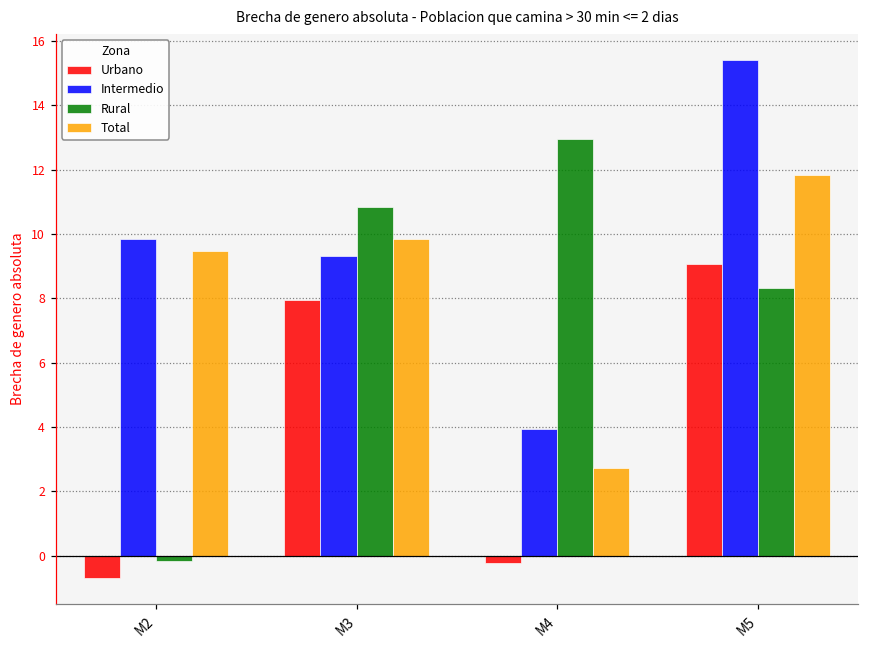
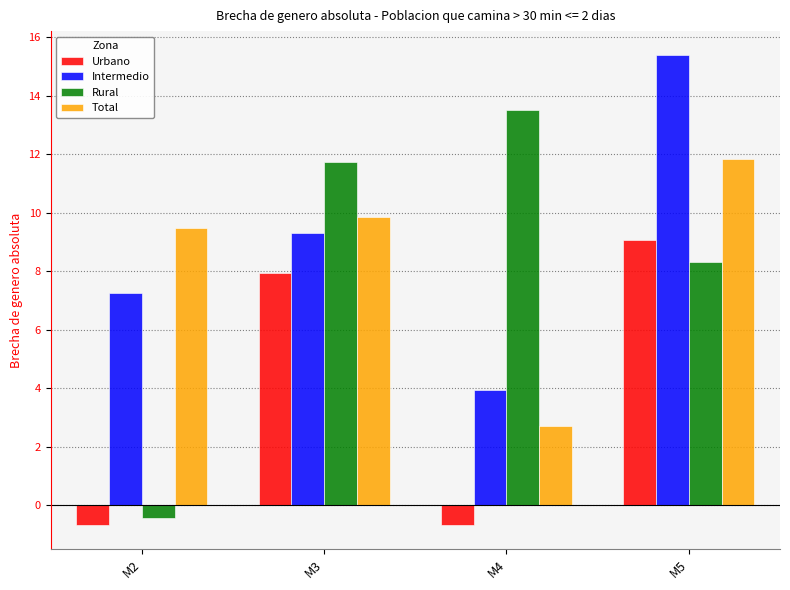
Intermedio, M2: 9.9 -> 7.3
Rural, M2: -0.2 -> -0.4
Rural, M3: 10.8 -> 11.7
Urbano, M4: -0.2 -> -0.7
Rural, M4: 13.0 -> 13.5
